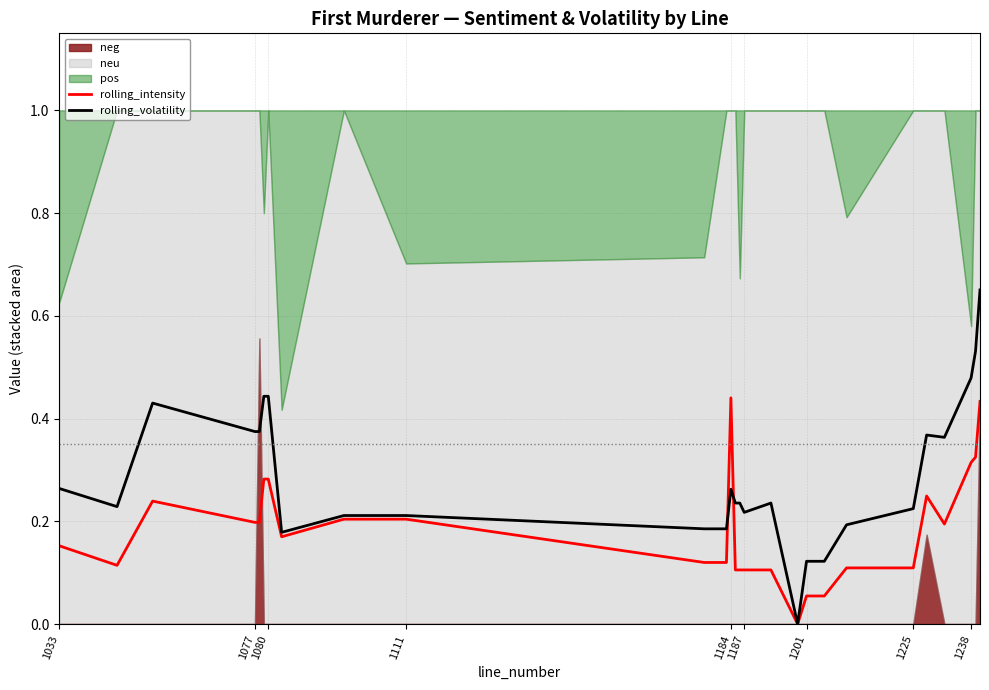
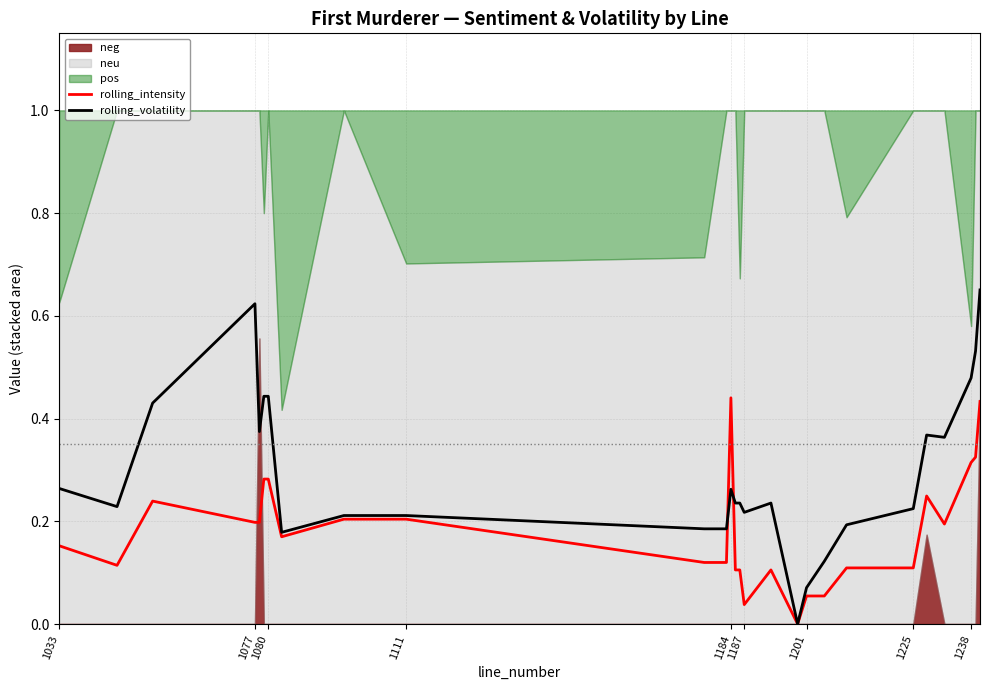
rolling_volatility, 1077: 0.37 -> 0.62
rolling_intensity, 1187: 0.11 -> 0.04
rolling_volatility, 1201: 0.12 -> 0.07
